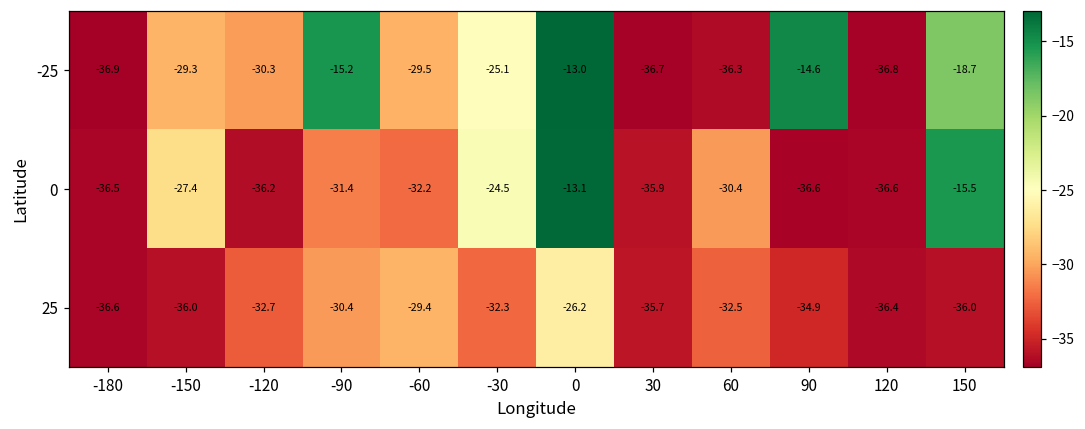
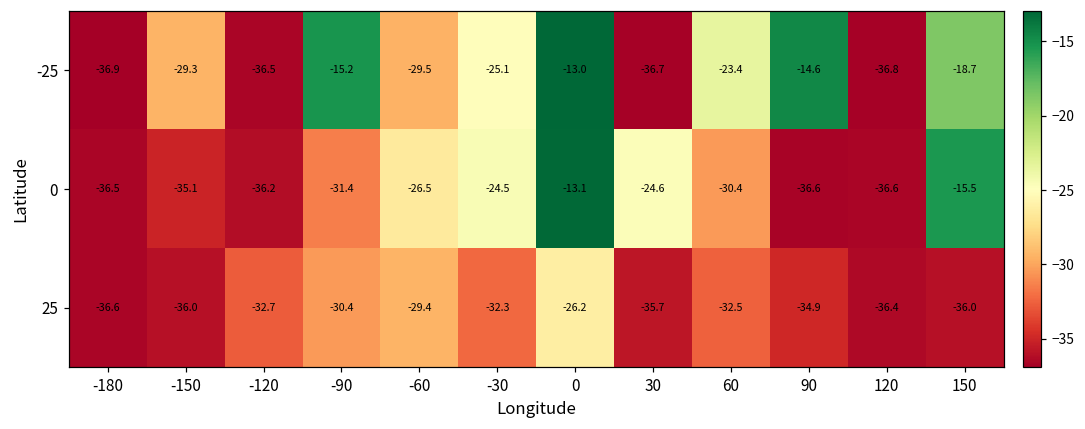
-25, -120: -30.3 -> -36.5
-25, 60: -36.3 -> -23.4
0, -150: -27.4 -> -35.1
0, -60: -32.2 -> -26.5
0, 30: -35.9 -> -24.6
